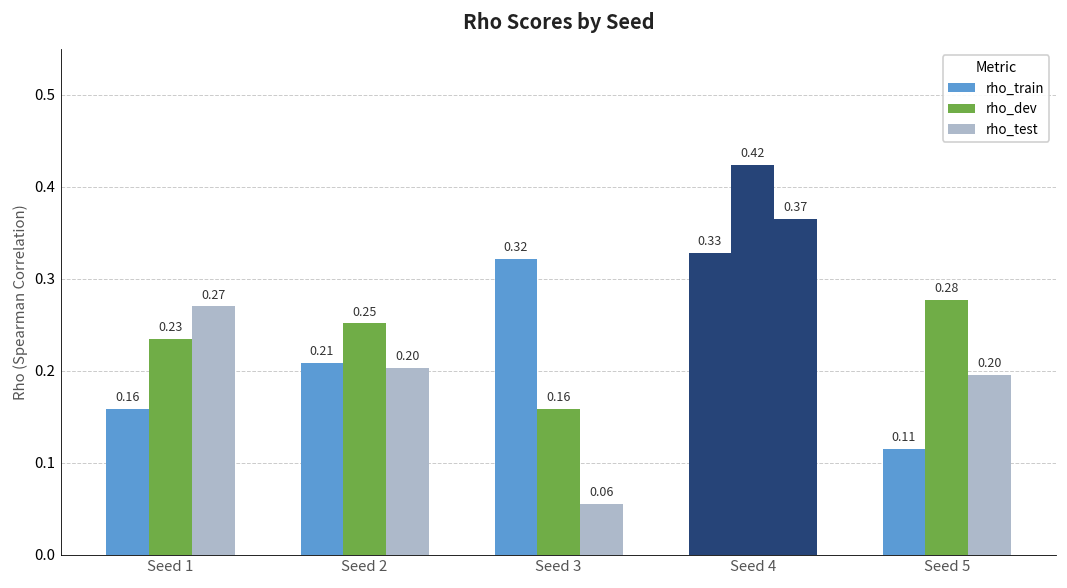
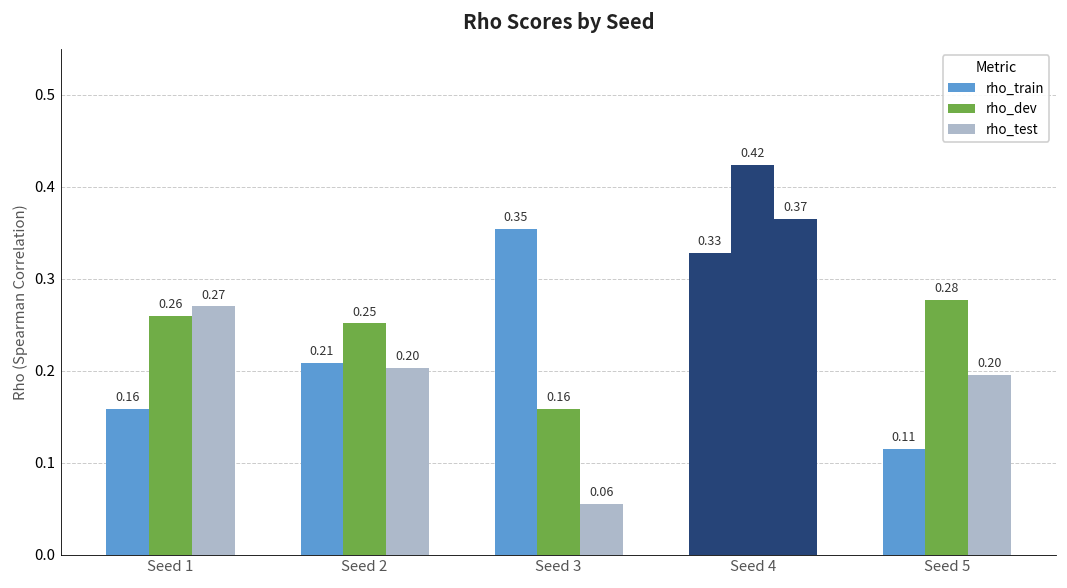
rho_dev, Seed 1: 0.23 -> 0.26
rho_train, Seed 3: 0.32 -> 0.35
